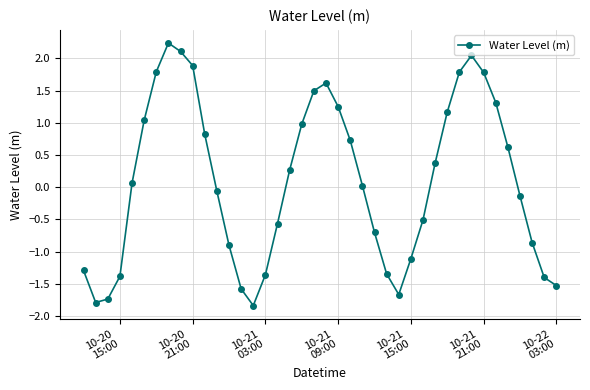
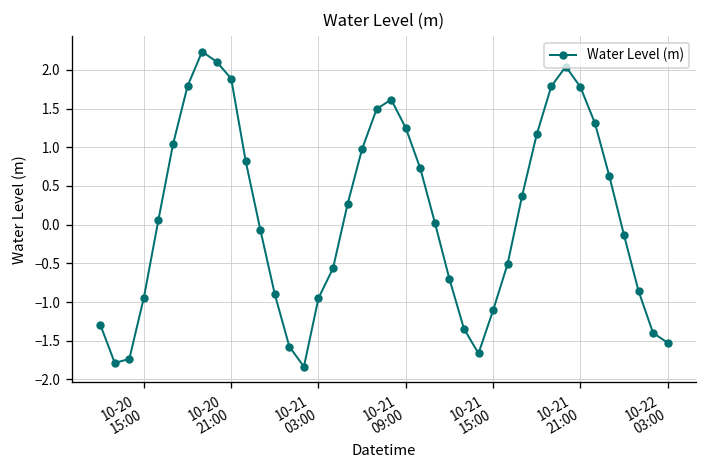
10-20 15:00: -1.4 -> -0.9
10-21 03:00: -1.4 -> -0.9
